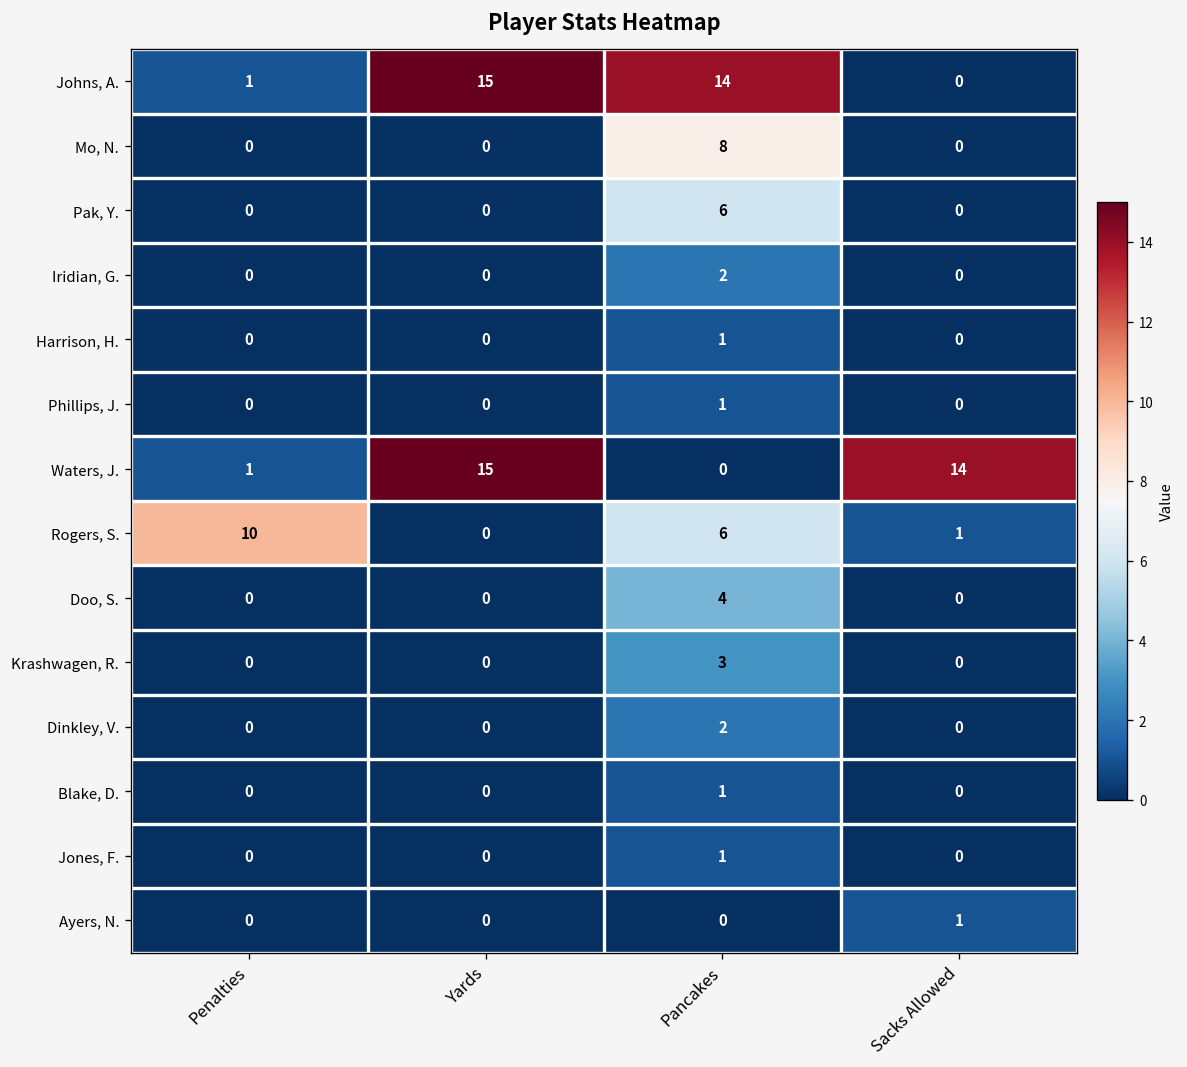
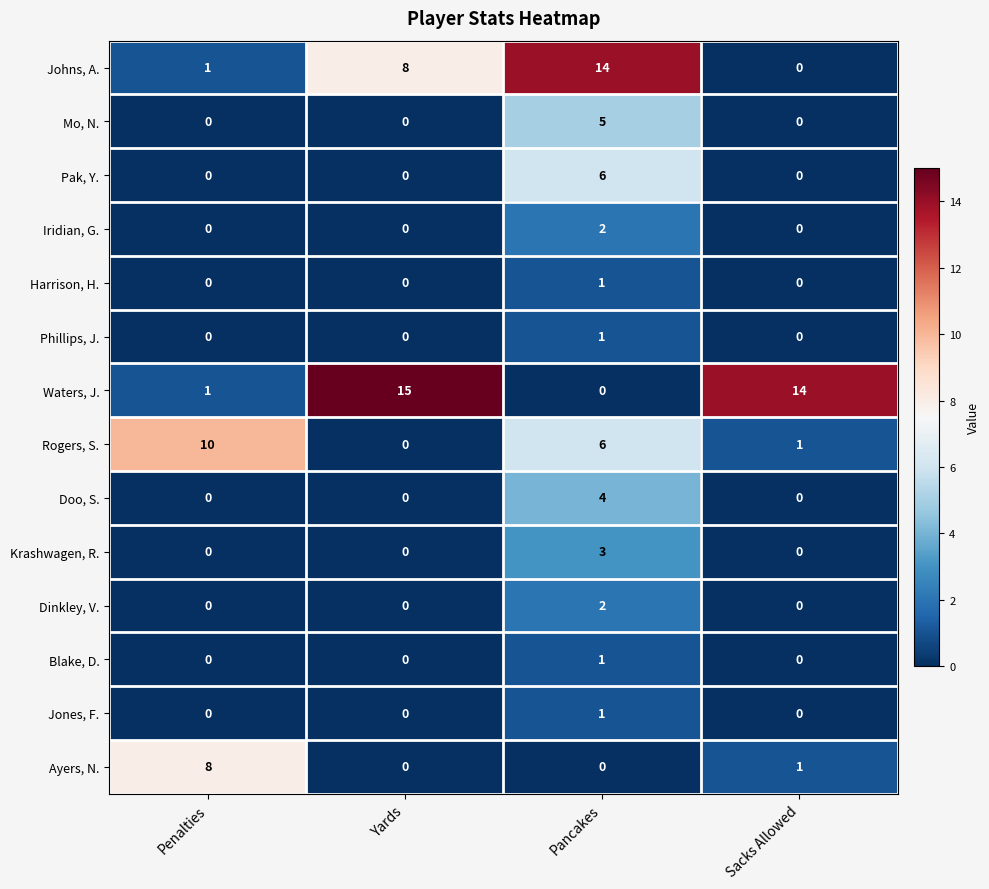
Johns, A., Yards: 15 -> 8
Mo, N., Pancakes: 8 -> 5
Ayers, N., Penalties: 0 -> 8
